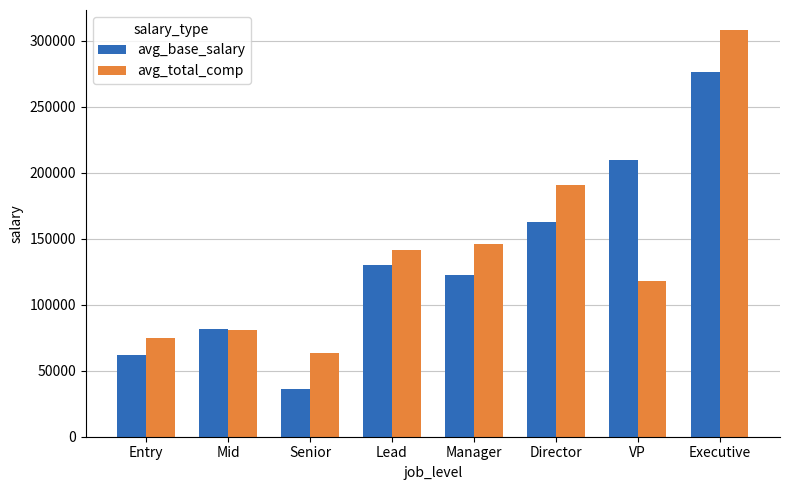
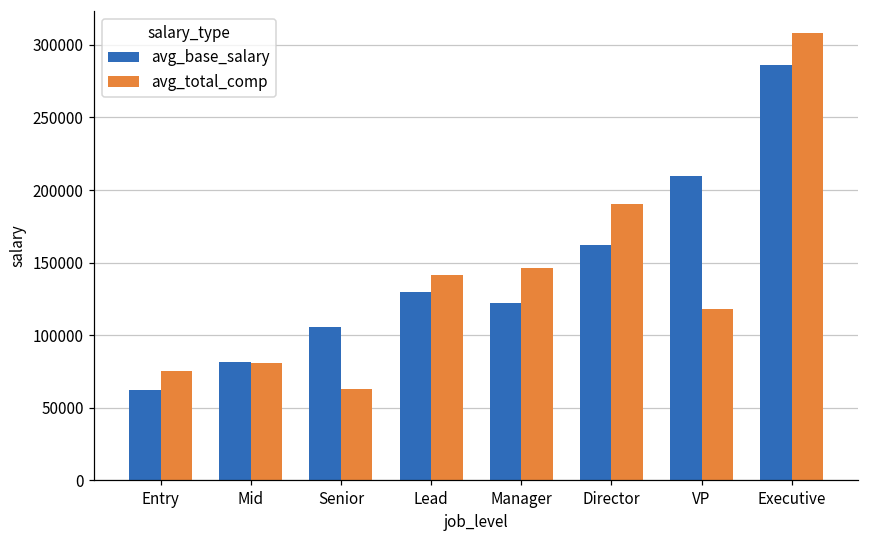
avg_base_salary, Senior: 36000 -> 106000
avg_base_salary, Executive: 276000 -> 286000
